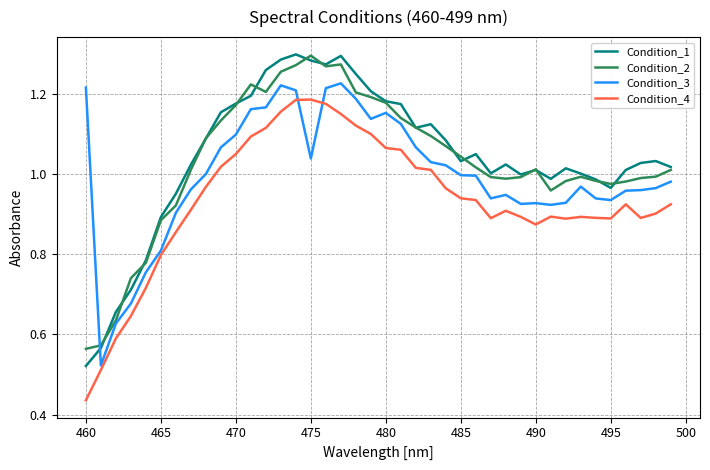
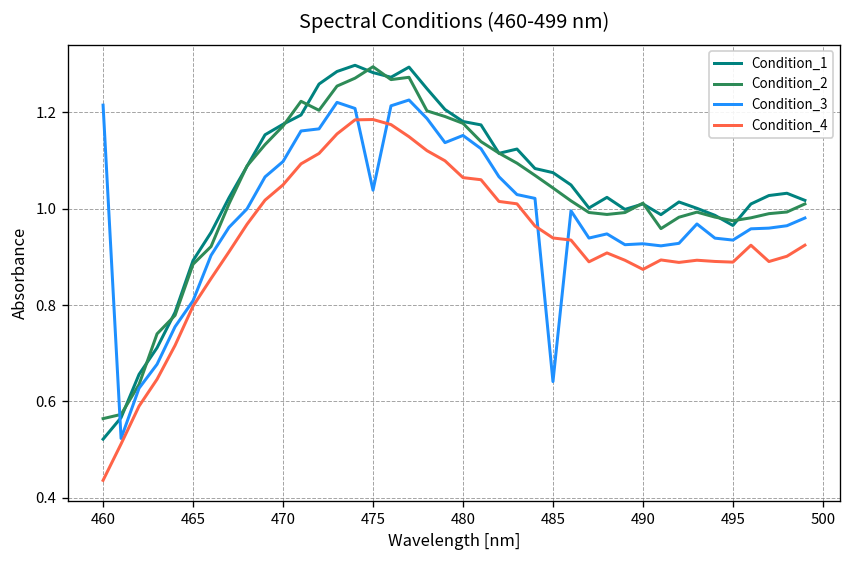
Condition_1, 485: 1.03 -> 1.07
Condition_3, 485: 1.00 -> 0.64
